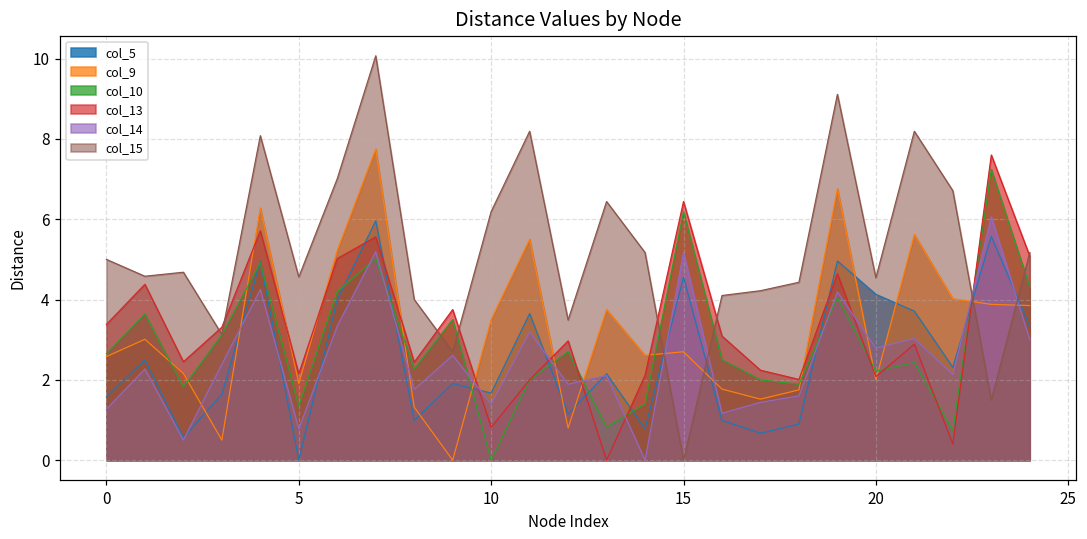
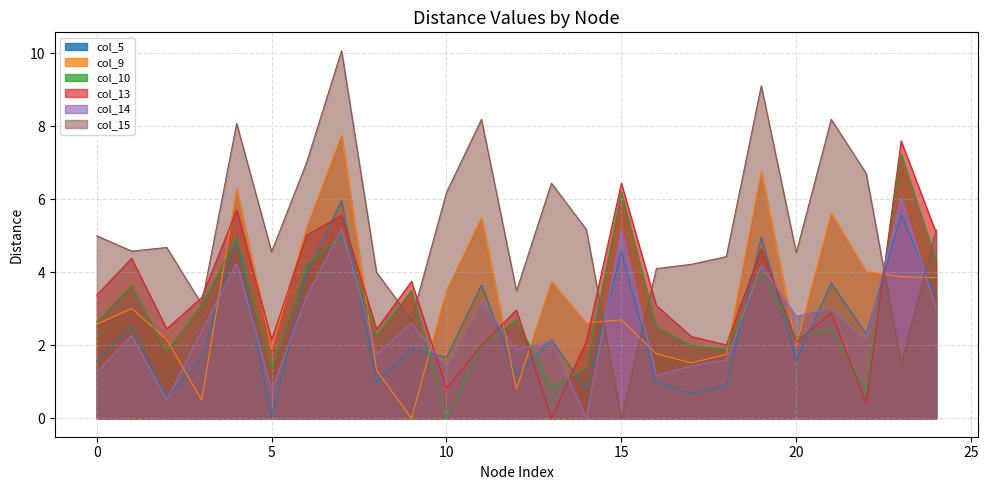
col_5, 20: 4.1 -> 1.6
